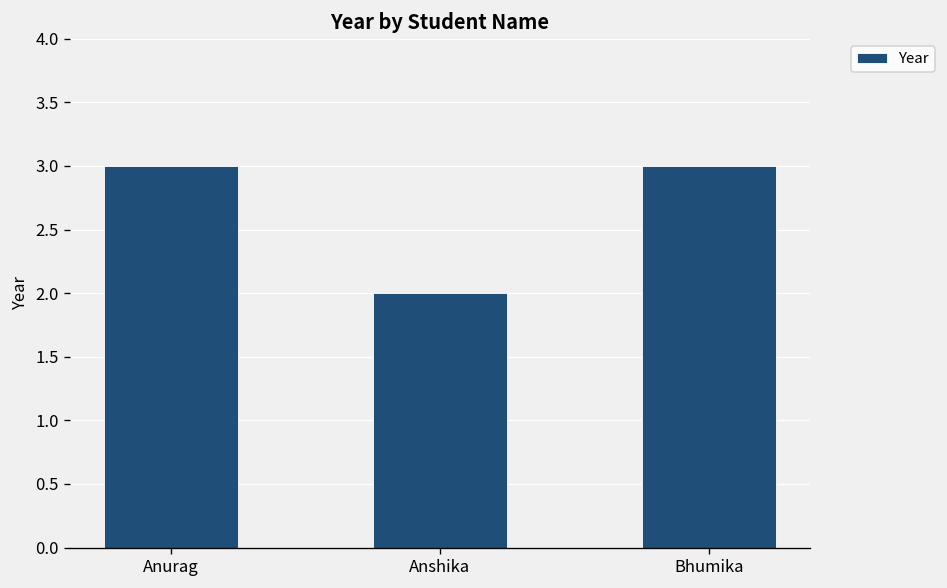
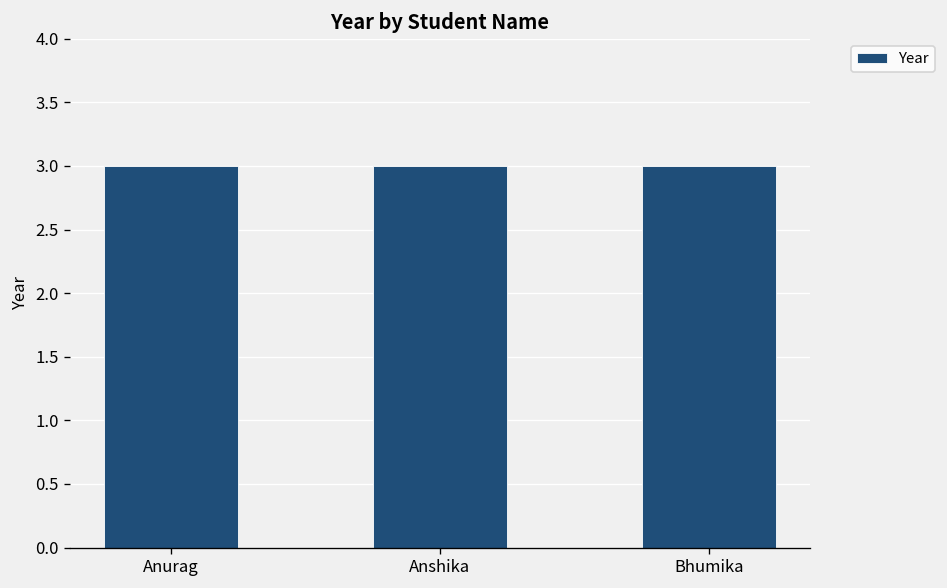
Anshika: 2 -> 3
